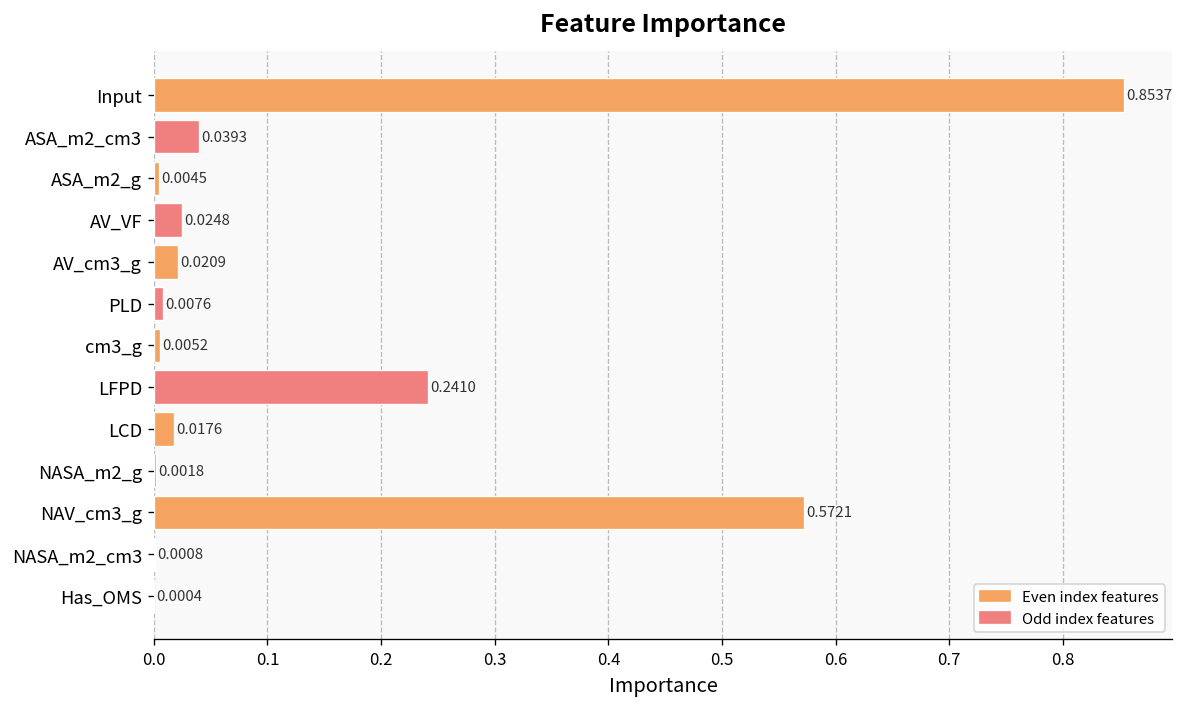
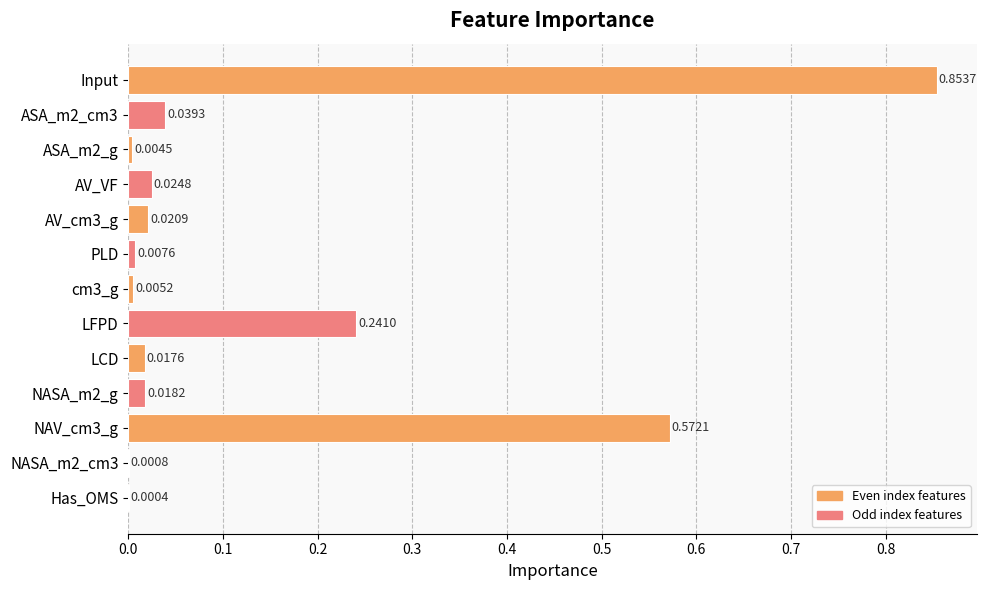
NASA_m2_g: 0.0018 -> 0.0182
